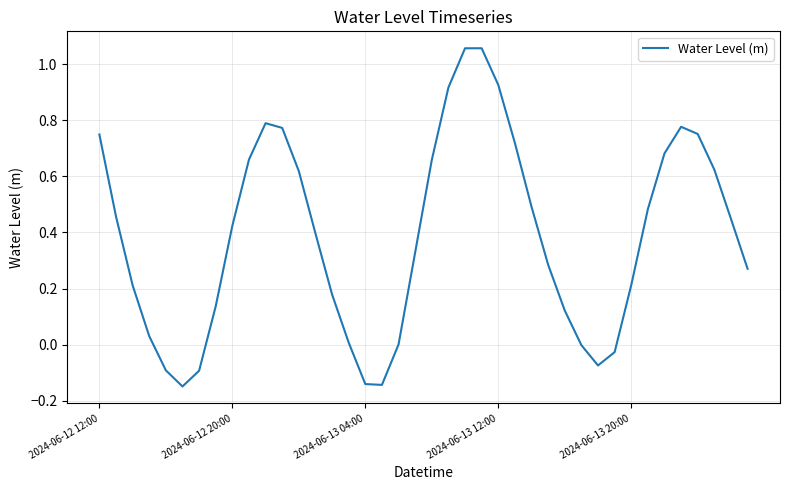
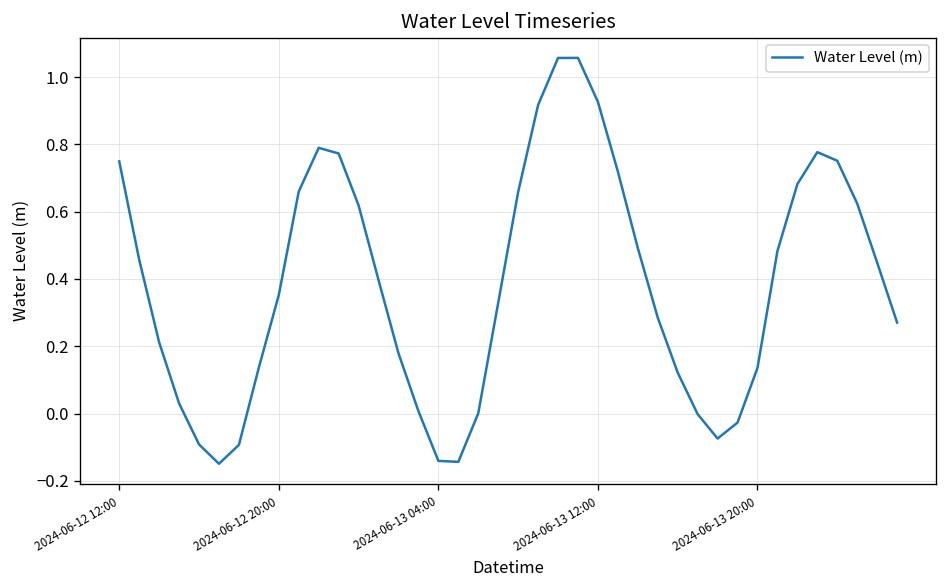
2024-06-12 20:00: 0.42 -> 0.35
2024-06-13 20:00: 0.21 -> 0.14
